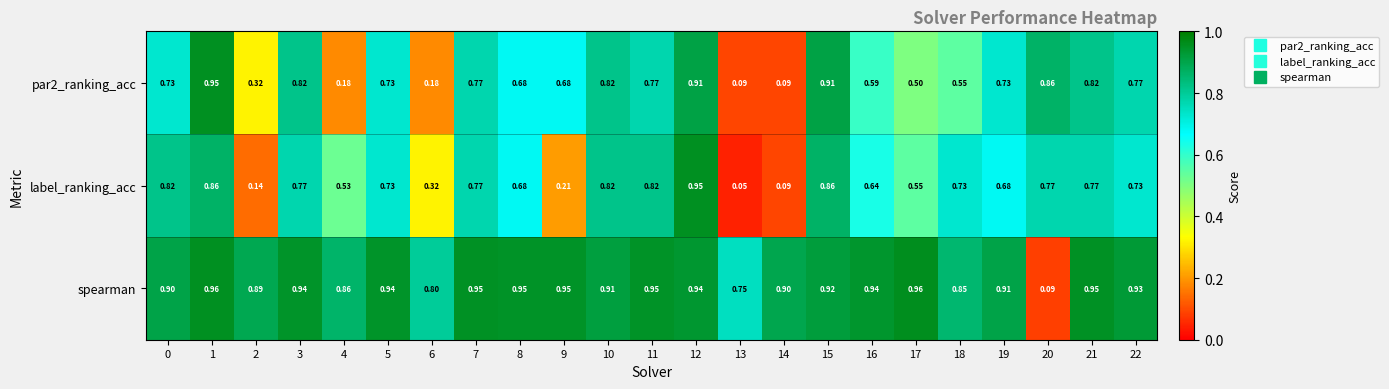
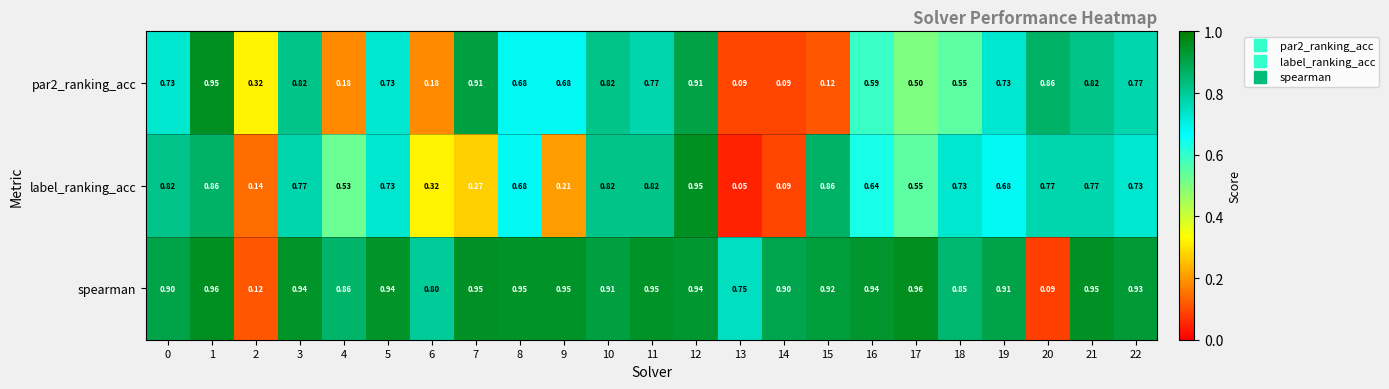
par2_ranking_acc, 7: 0.77 -> 0.91
par2_ranking_acc, 15: 0.91 -> 0.12
label_ranking_acc, 7: 0.77 -> 0.27
spearman, 2: 0.89 -> 0.12
